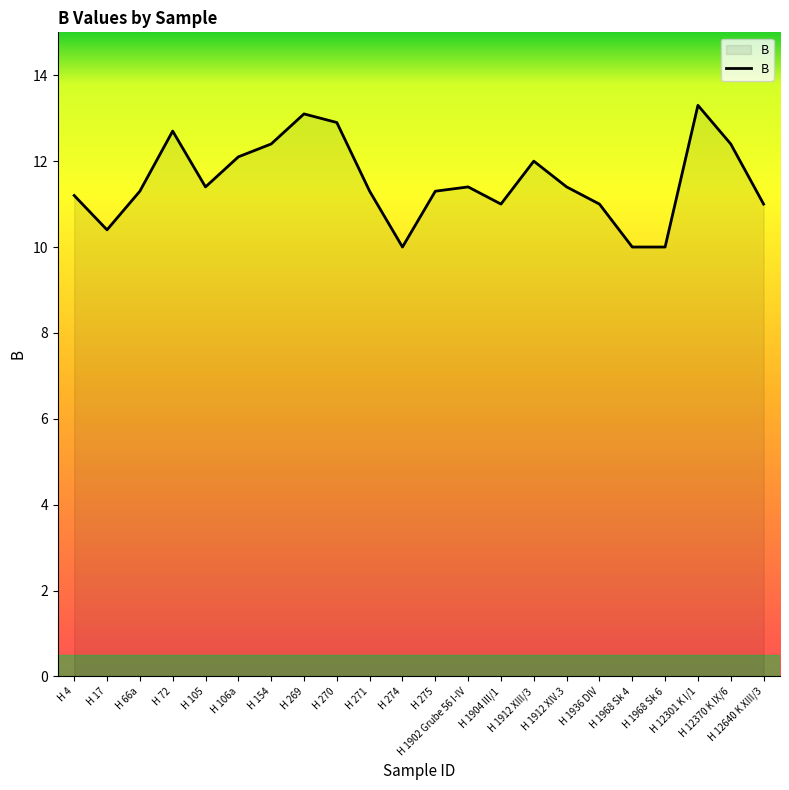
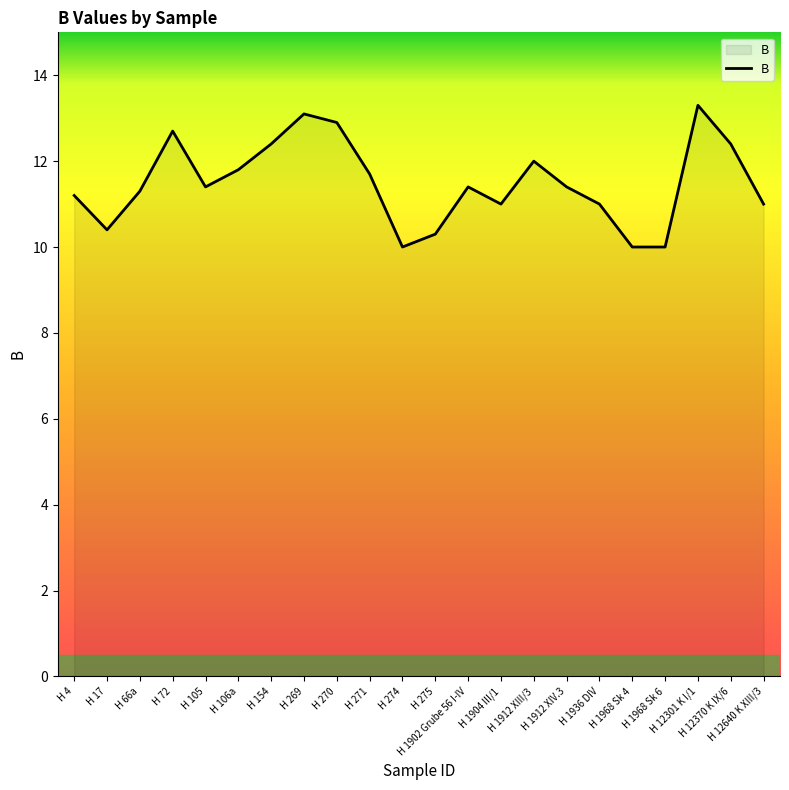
H 106a: 12.1 -> 11.8
H 271: 11.3 -> 11.7
H 275: 11.3 -> 10.3
